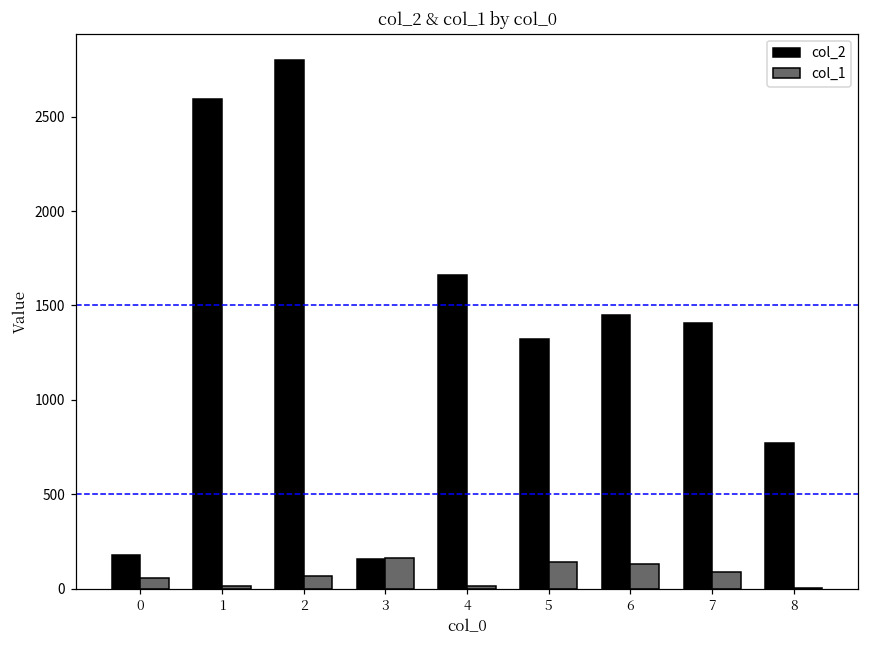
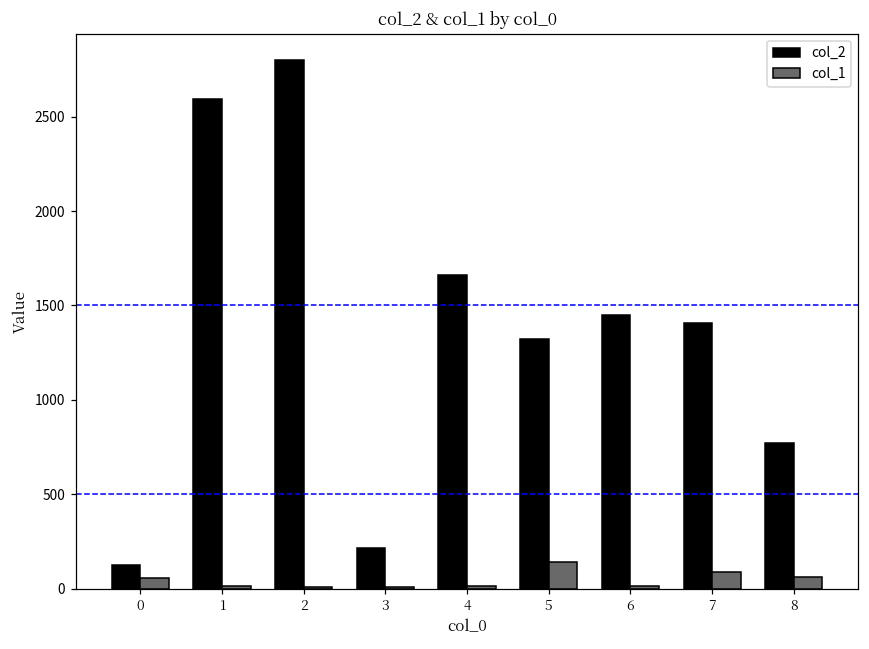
col_2, 0: 180 -> 130
col_1, 2: 70 -> 10
col_2, 3: 160 -> 220
col_1, 3: 160 -> 10
col_1, 6: 130 -> 10
col_1, 8: 0 -> 60
